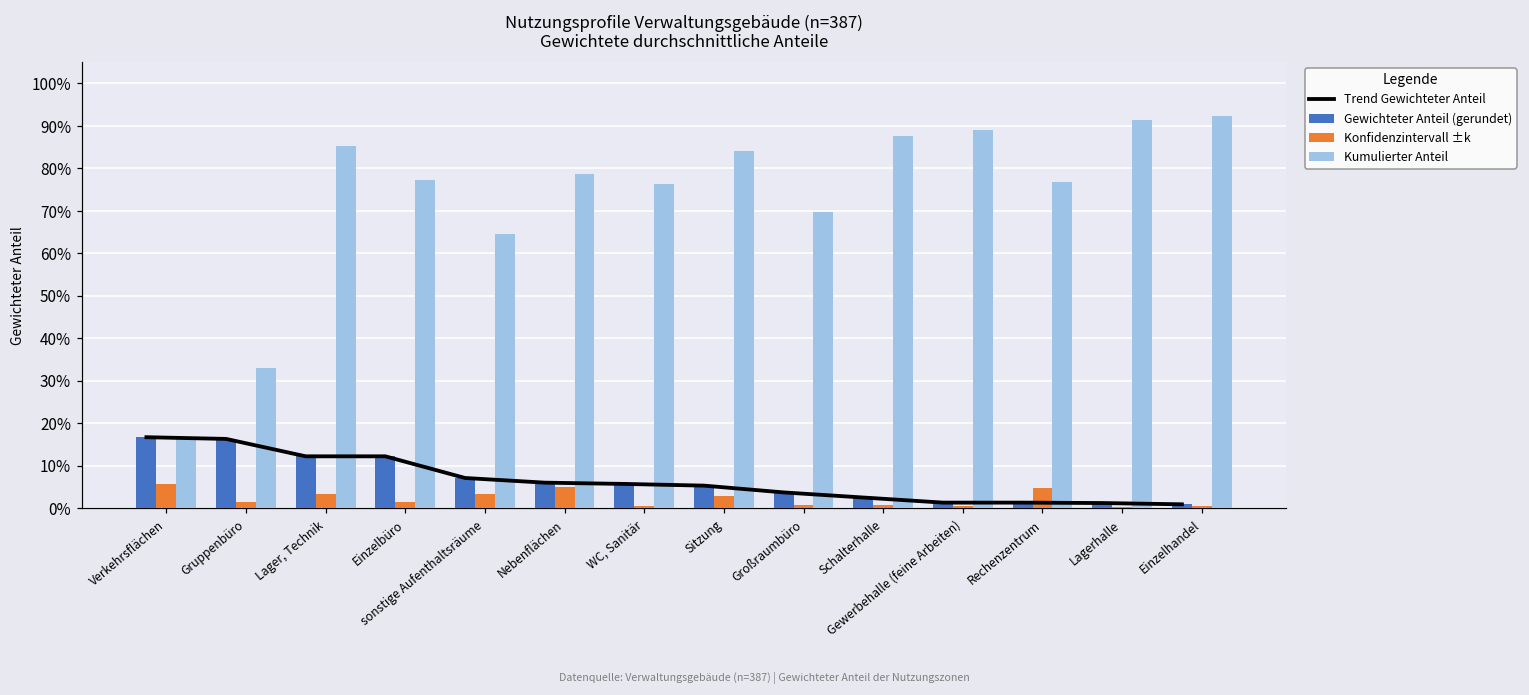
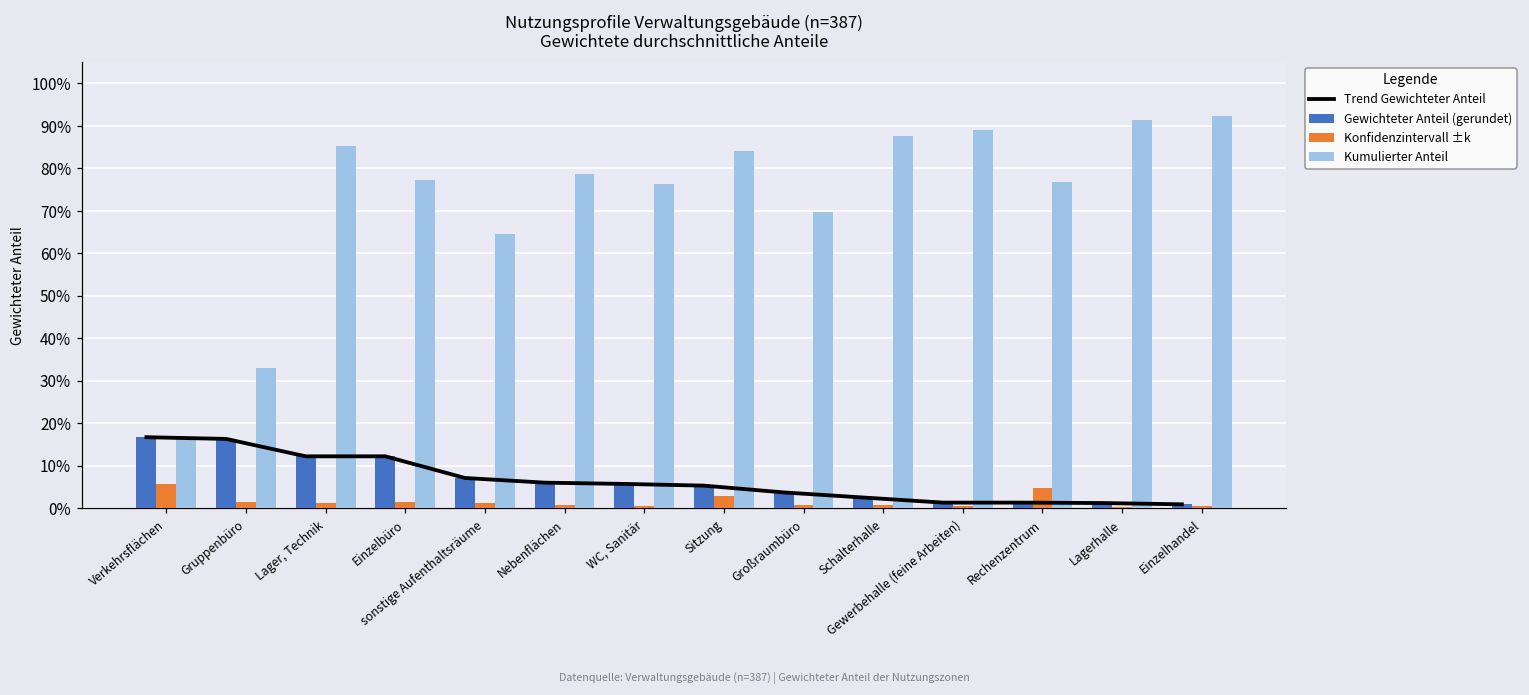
Konfidenzintervall ±k, Lager, Technik: 3% -> 1%
Konfidenzintervall ±k, sonstige Aufenthaltsräume: 3% -> 1%
Konfidenzintervall ±k, Nebenflächen: 5% -> 1%
